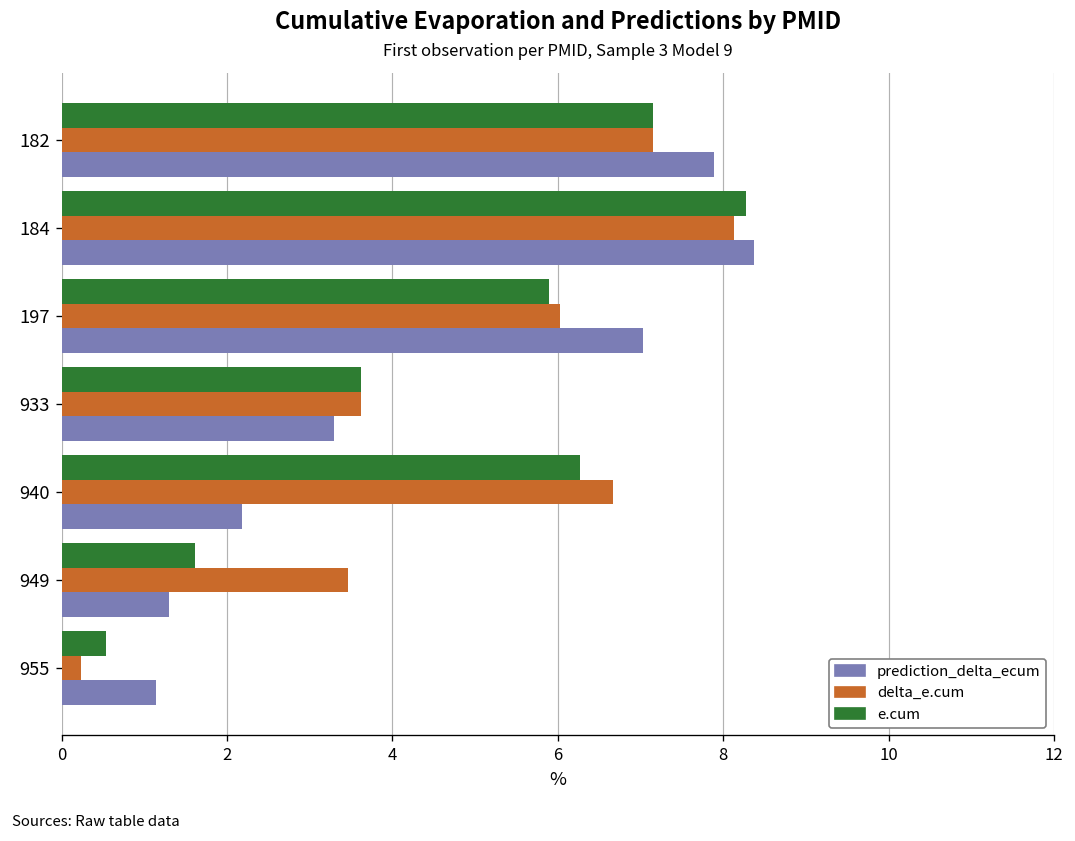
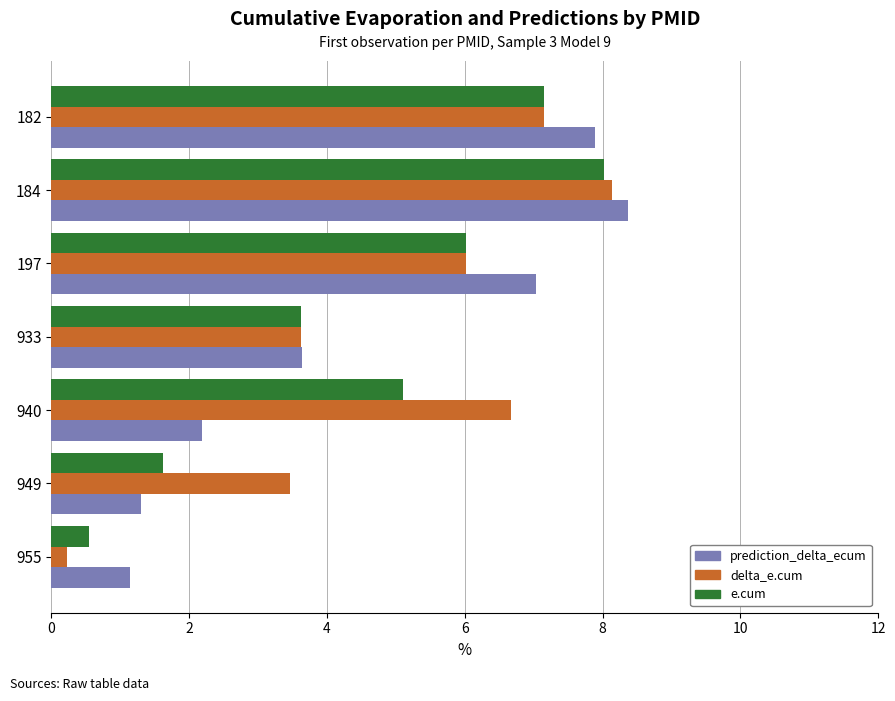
e.cum, 184: 8.3 -> 8.0
e.cum, 197: 5.9 -> 6.0
prediction_delta_ecum, 933: 3.3 -> 3.6
e.cum, 940: 6.3 -> 5.1
